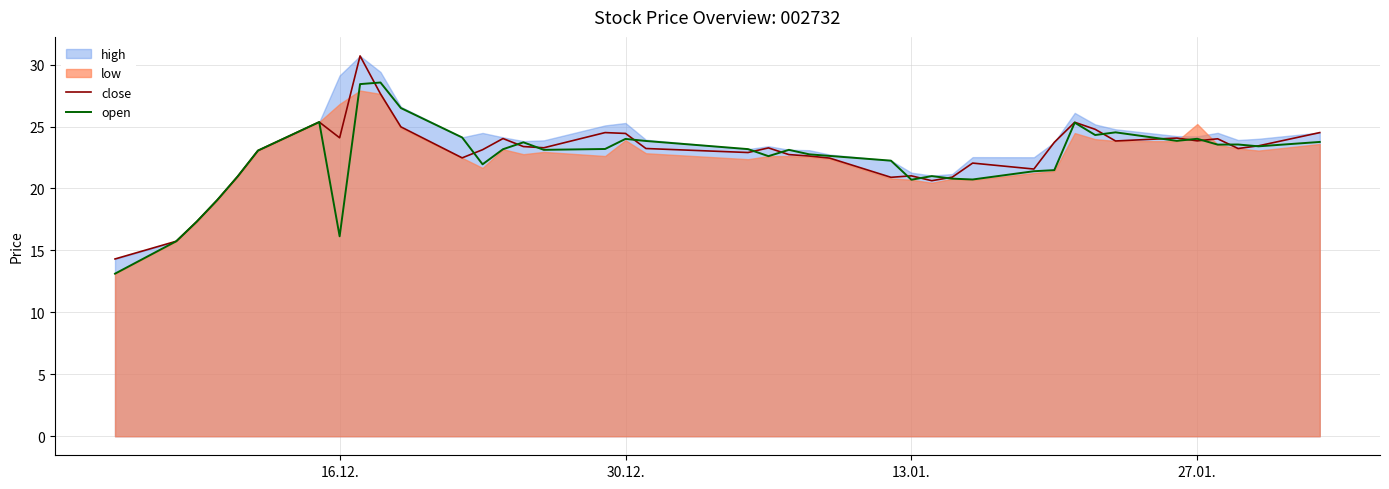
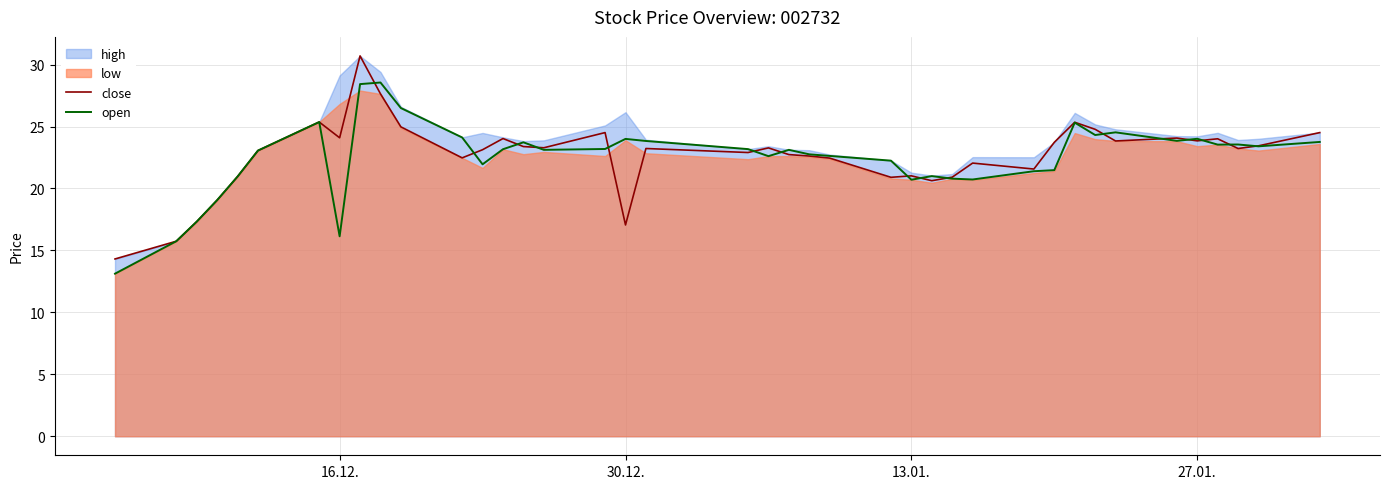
close, 30.12.: 24.4 -> 17.1
high, 30.12.: 25.3 -> 26.2
low, 27.01.: 25.2 -> 23.4
